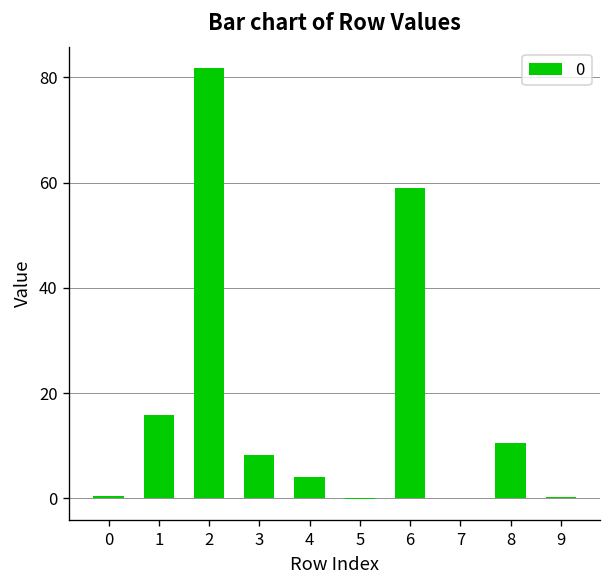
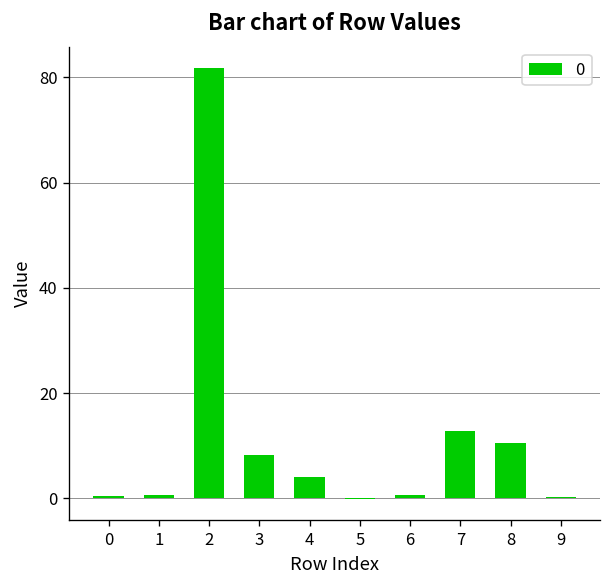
1: 16 -> 1
6: 59 -> 1
7: 0 -> 13
